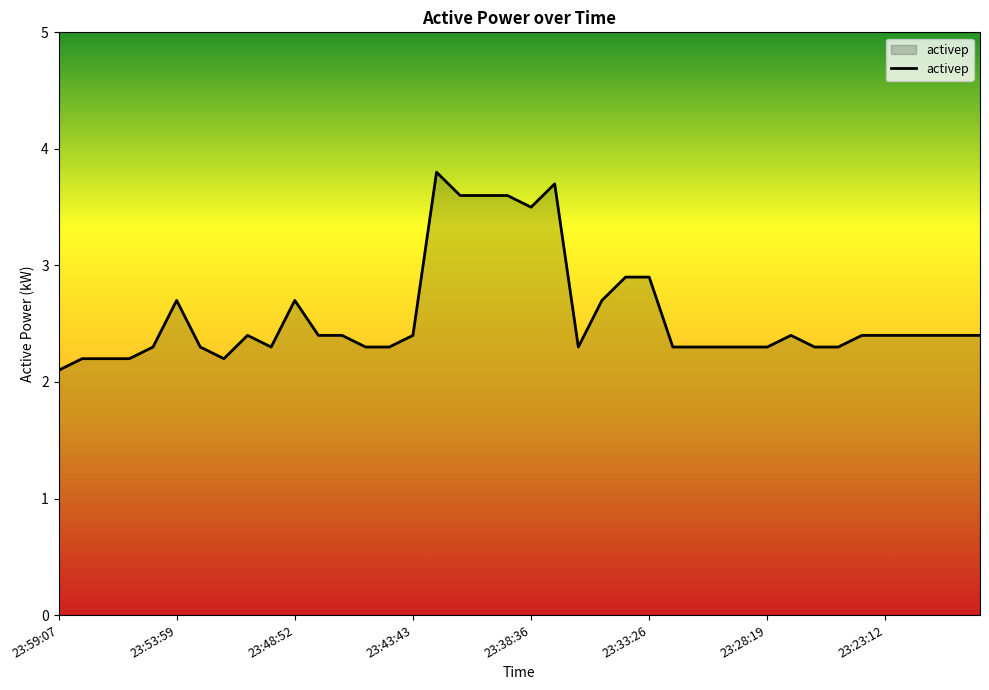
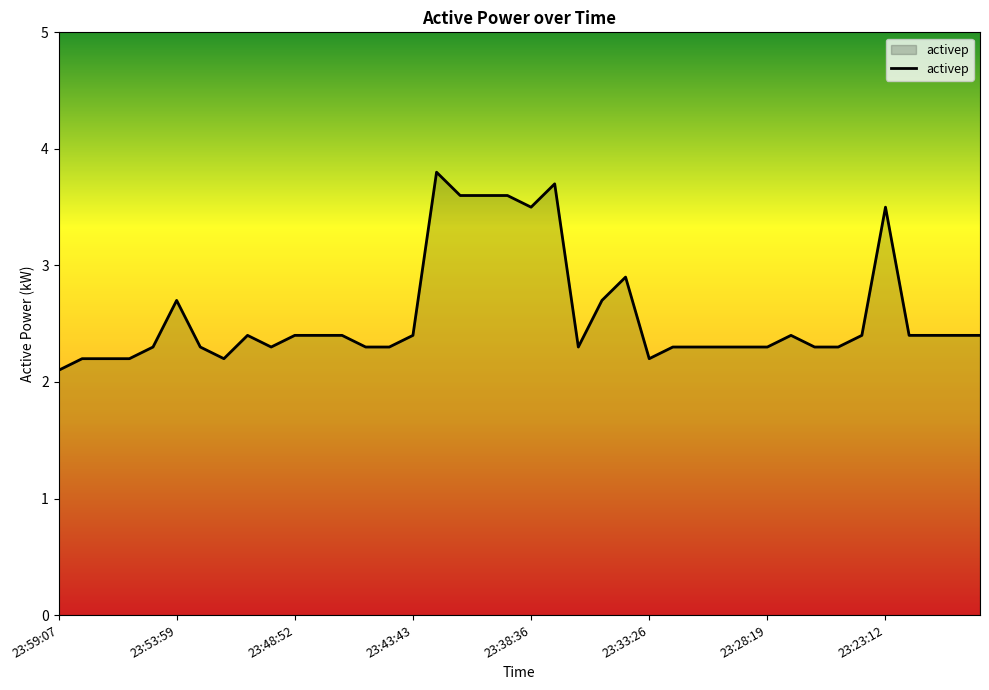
23:48:52: 2.7 -> 2.4
23:33:26: 2.9 -> 2.2
23:23:12: 2.4 -> 3.5
